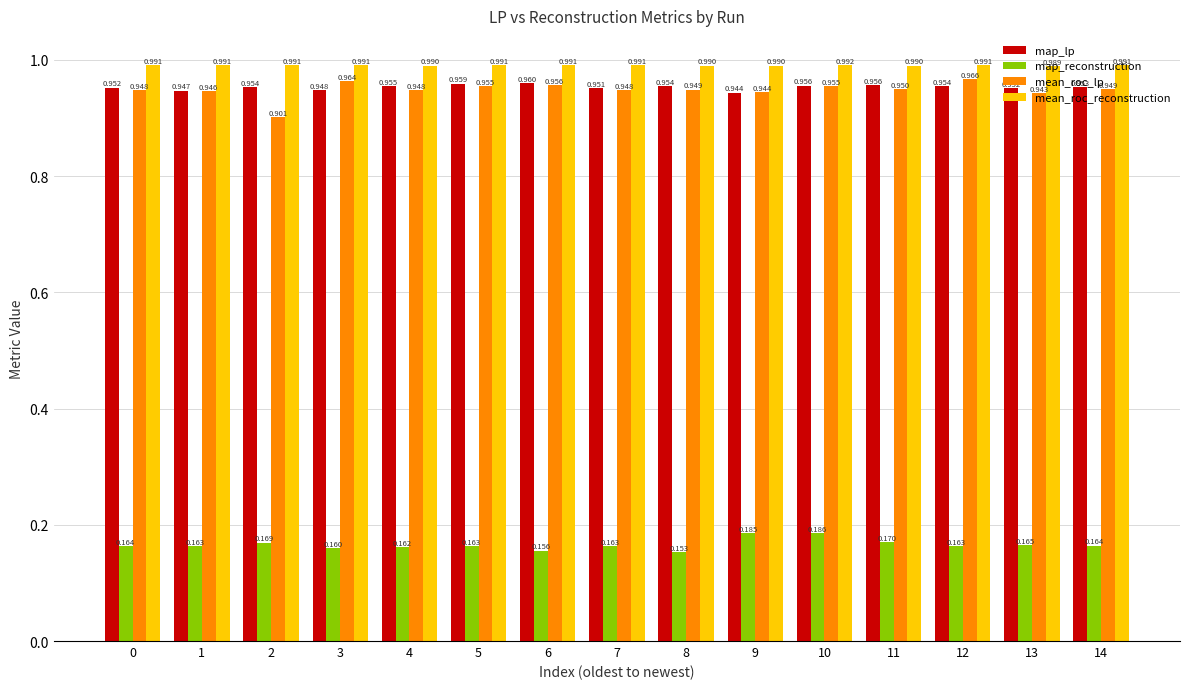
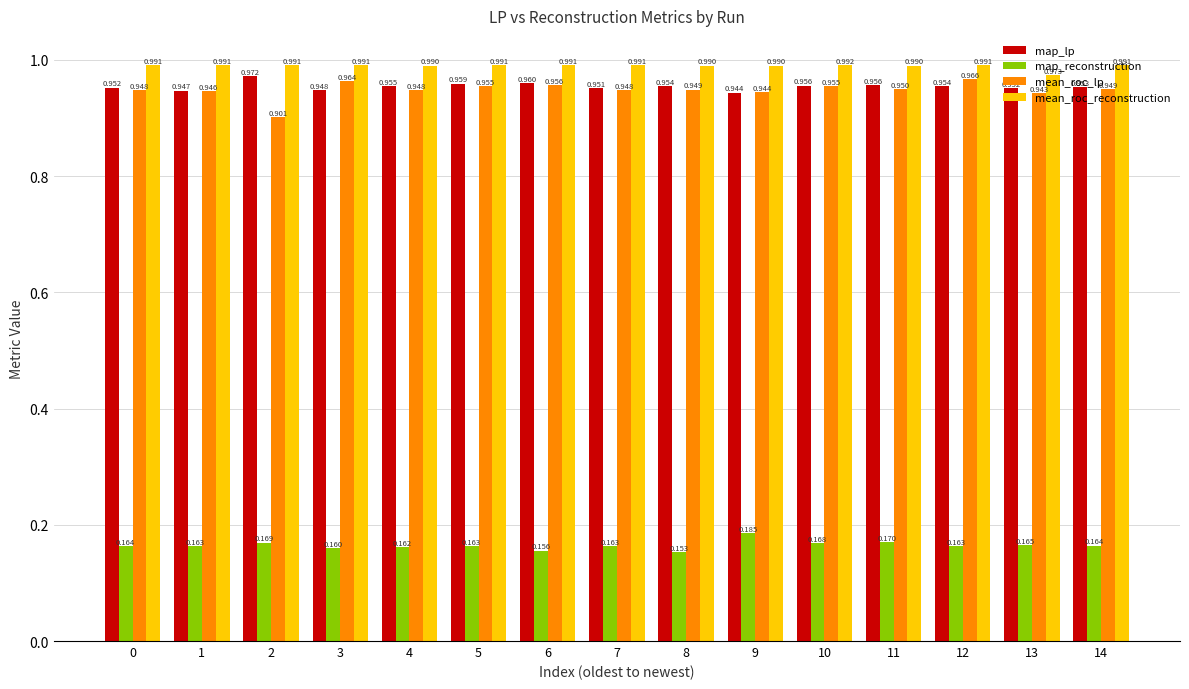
map_lp, 2: 0.954 -> 0.972
map_reconstruction, 10: 0.186 -> 0.168
mean_roc_reconstruction, 13: 0.989 -> 0.973
